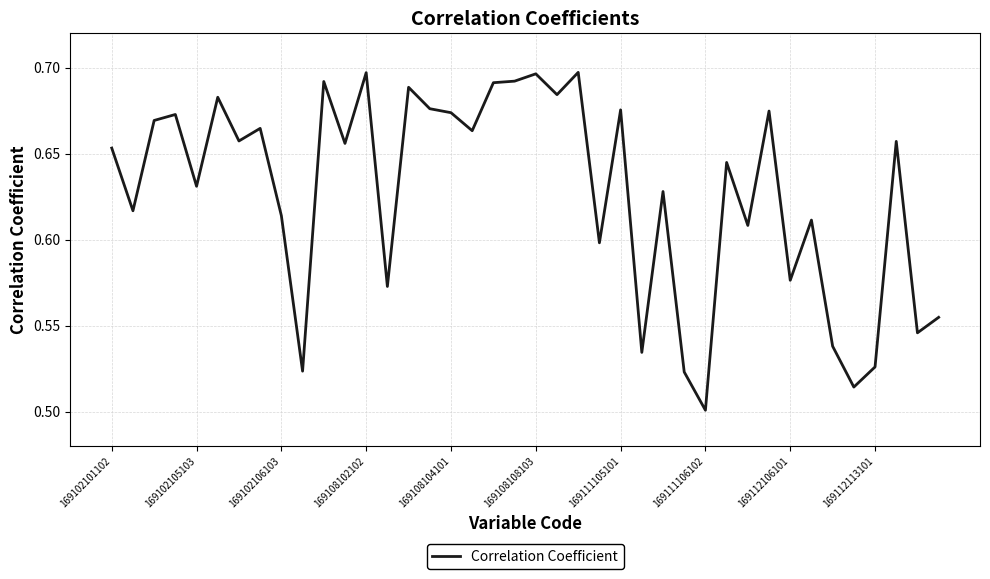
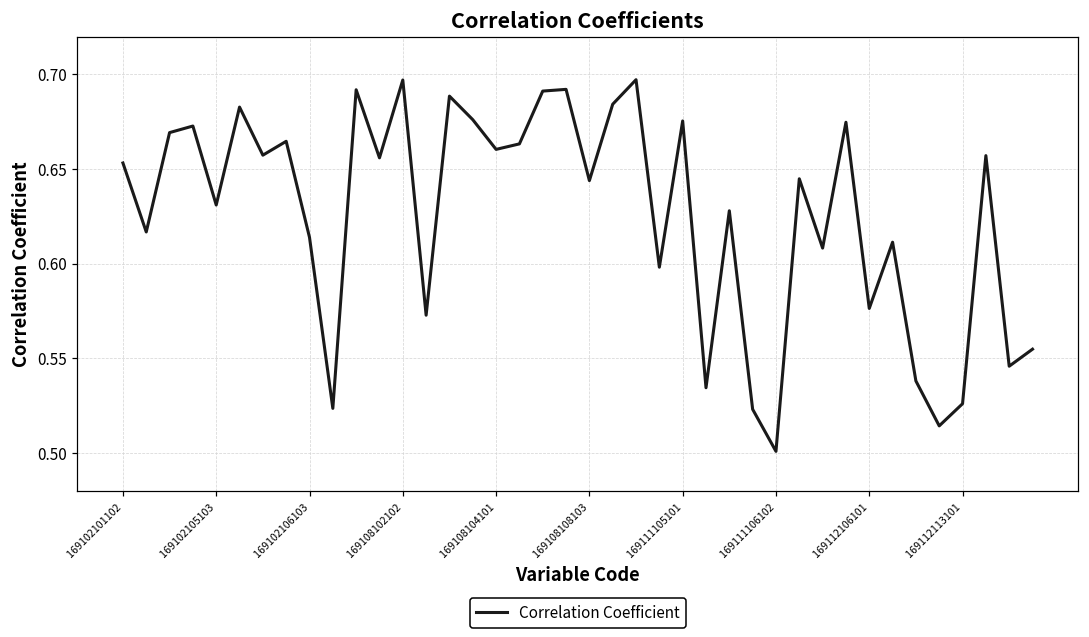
169108104101: 0.674 -> 0.660
169108108103: 0.696 -> 0.644
